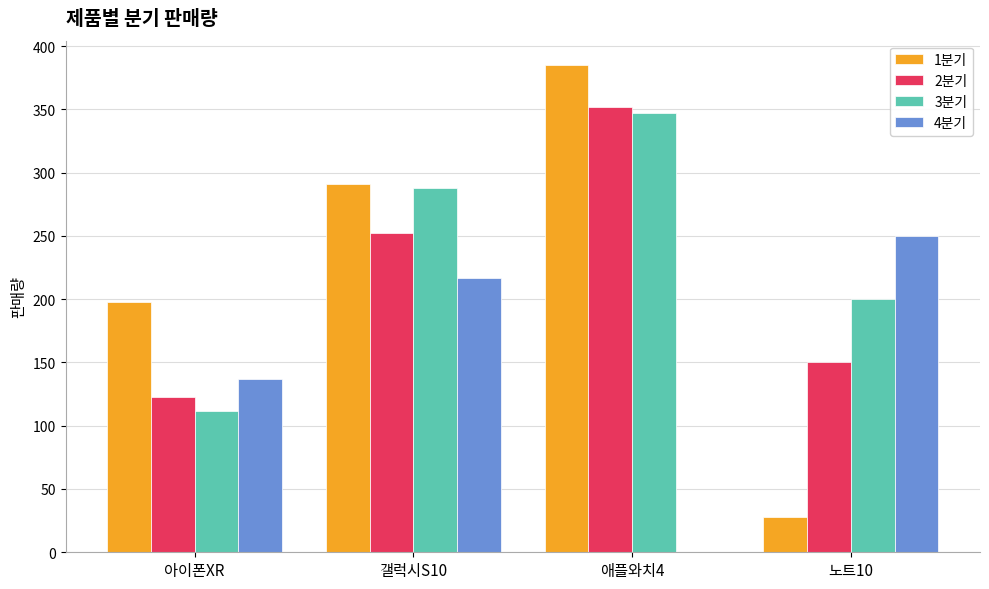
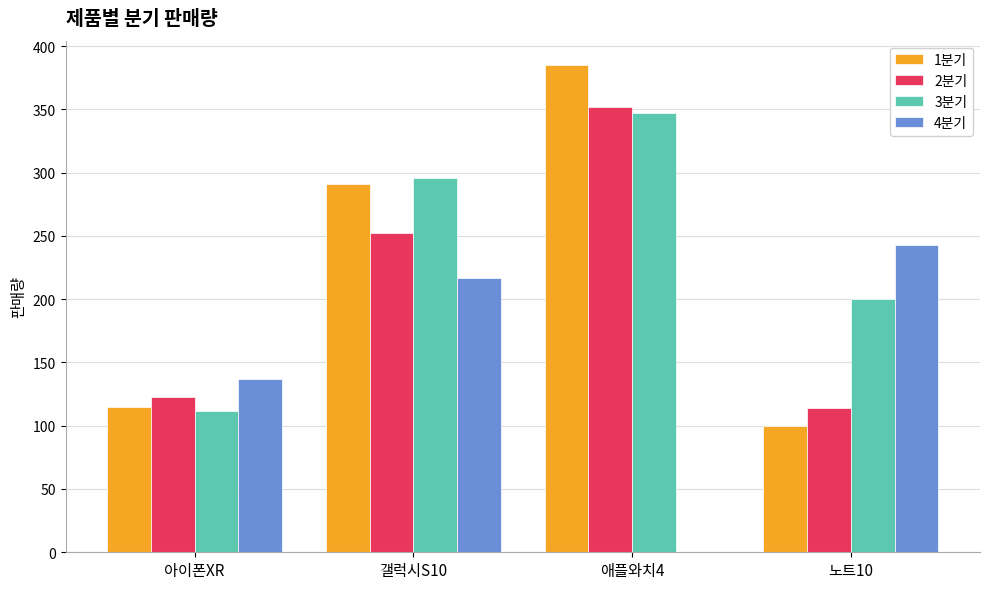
1분기, 아이폰XR: 198 -> 115
3분기, 갤럭시S10: 288 -> 296
1분기, 노트10: 28 -> 100
2분기, 노트10: 150 -> 114
4분기, 노트10: 250 -> 243
